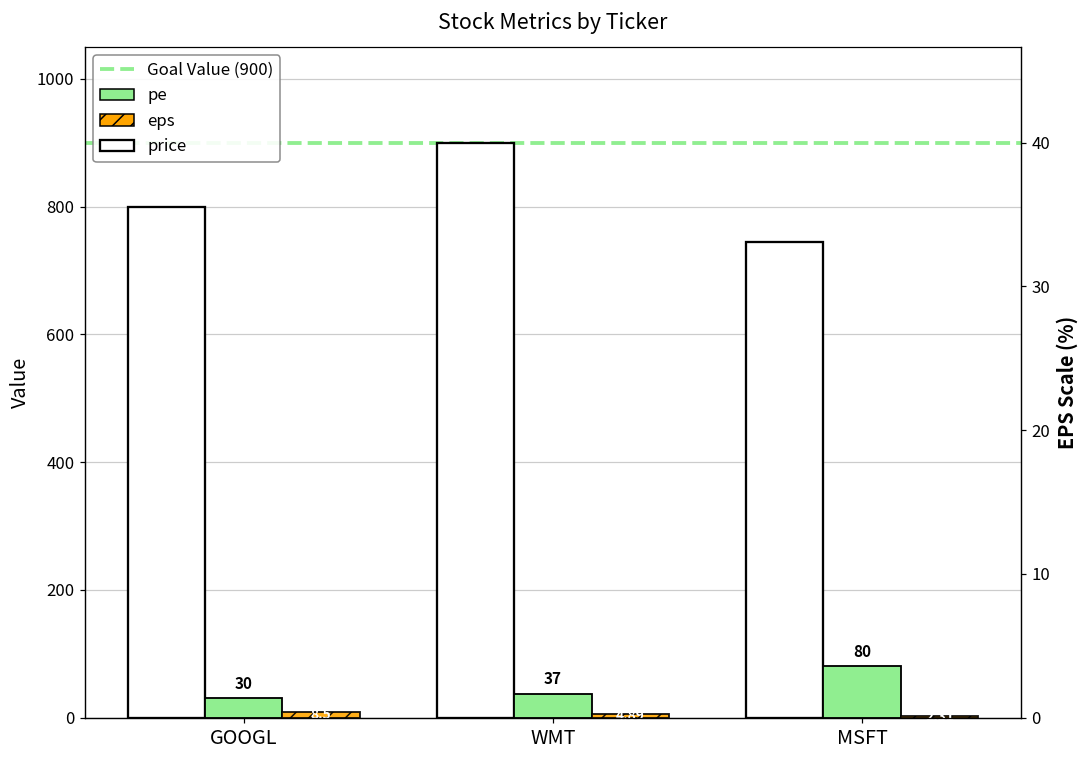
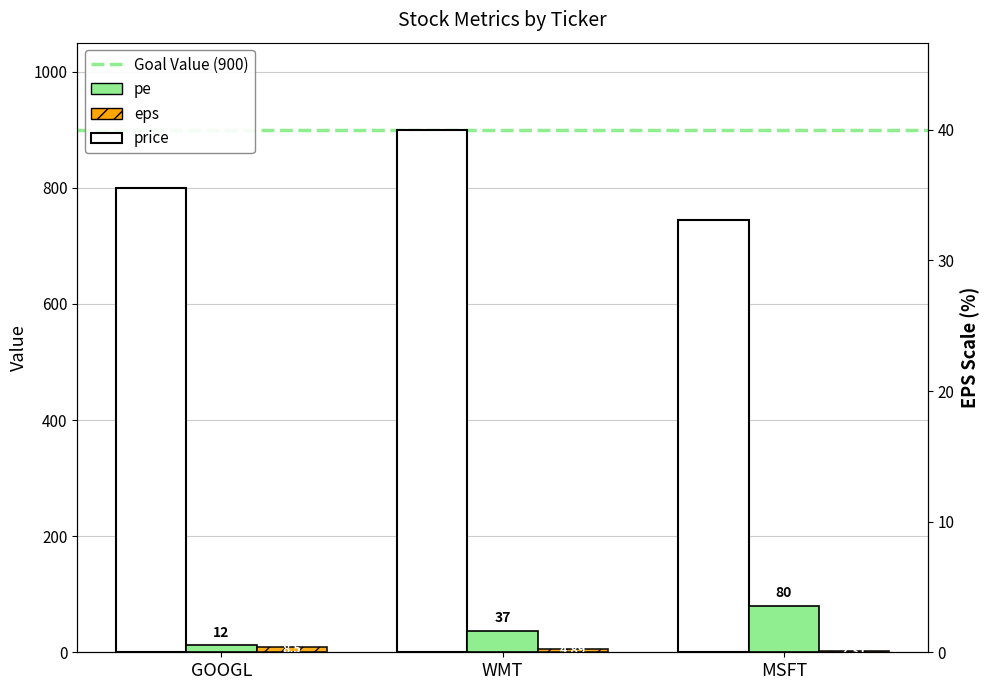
pe, GOOGL: 30 -> 12
